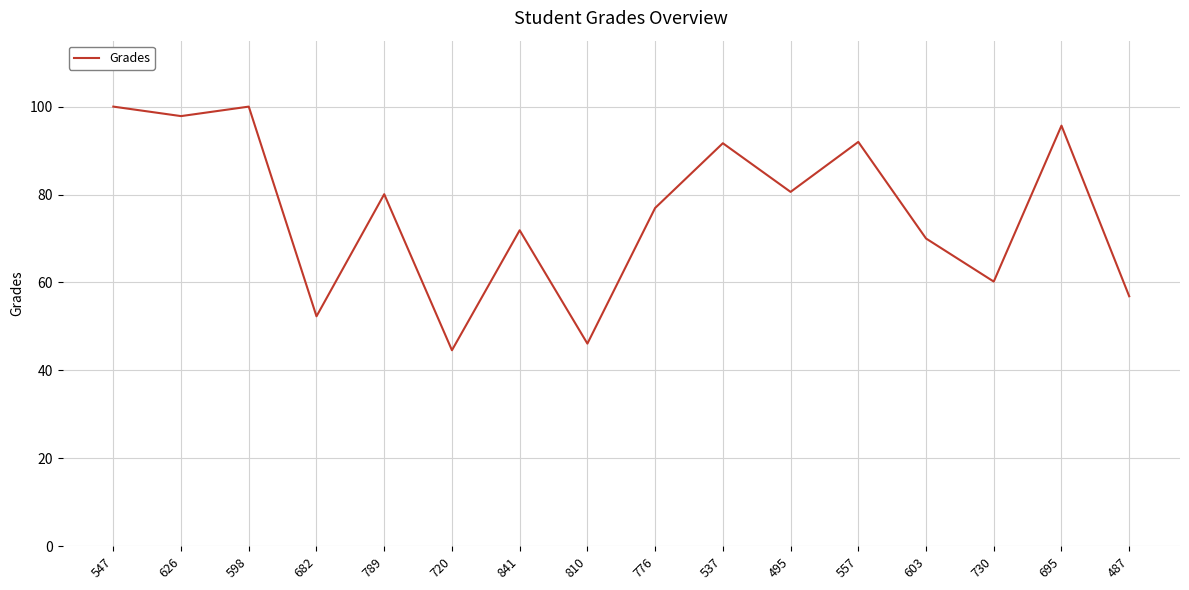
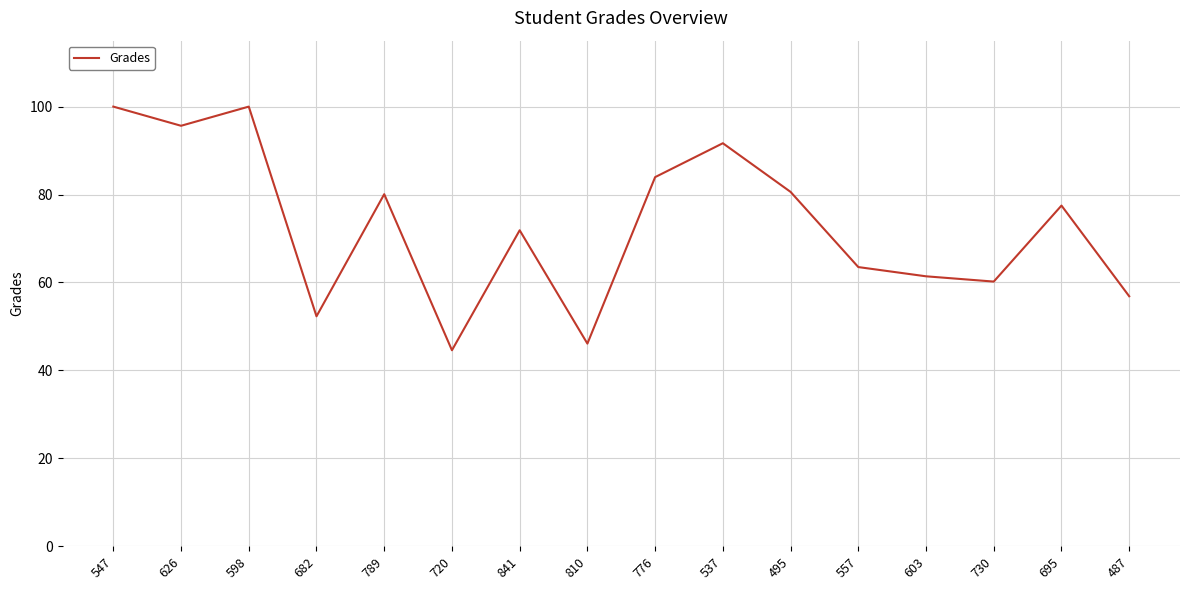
626: 98 -> 96
776: 77 -> 84
557: 92 -> 64
603: 70 -> 61
695: 96 -> 77
